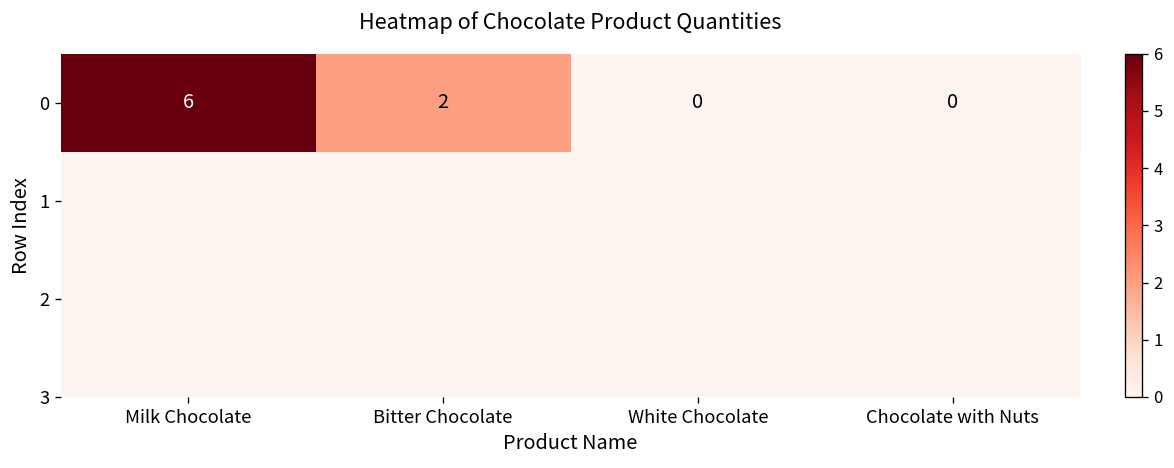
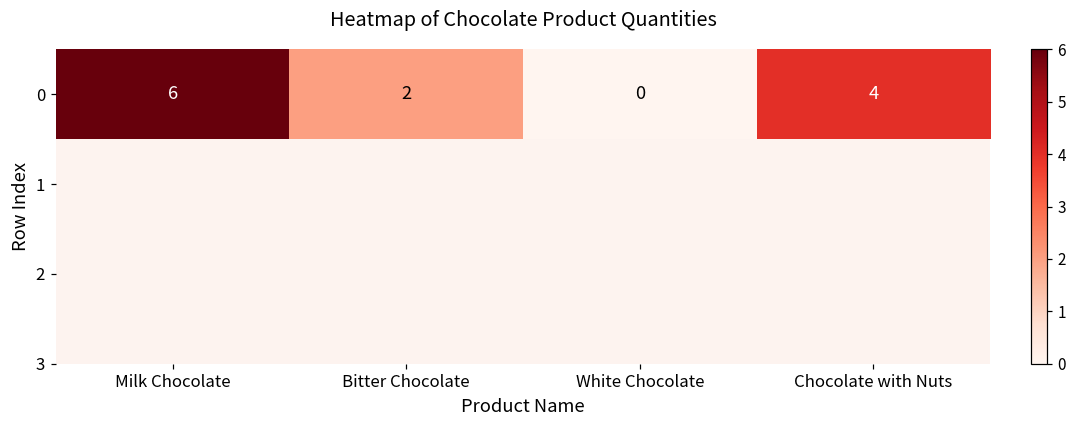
0, Chocolate with Nuts: 0 -> 4
